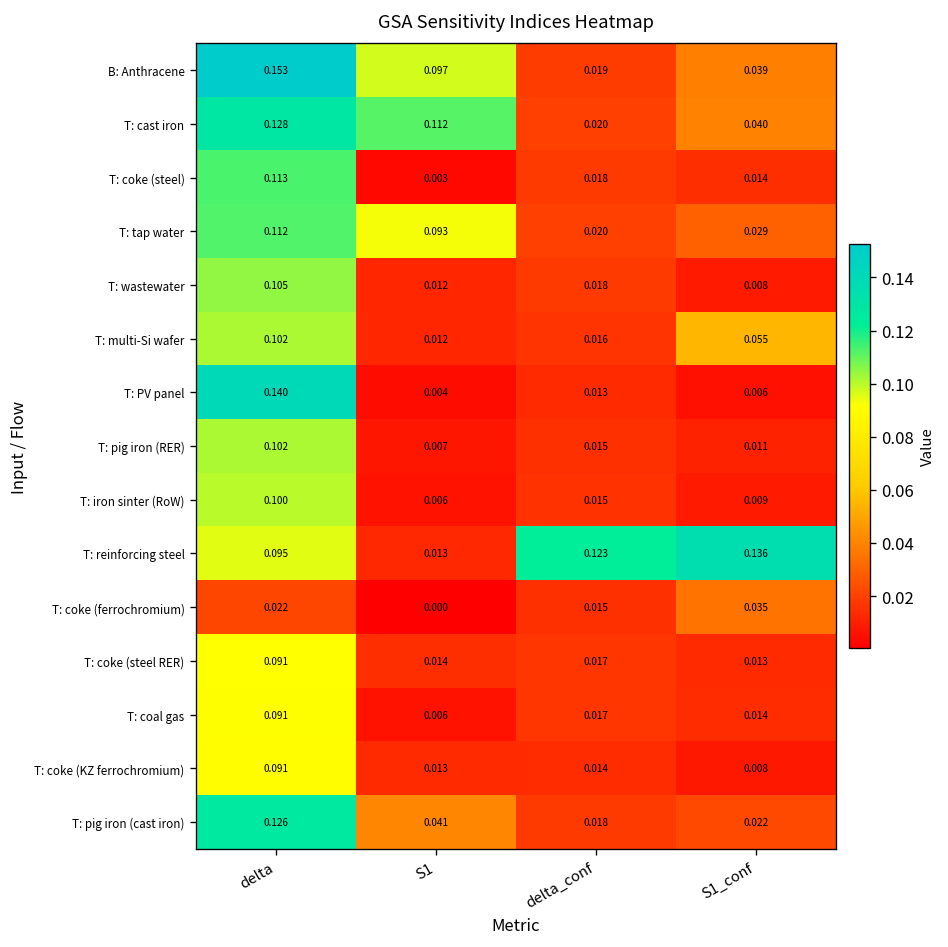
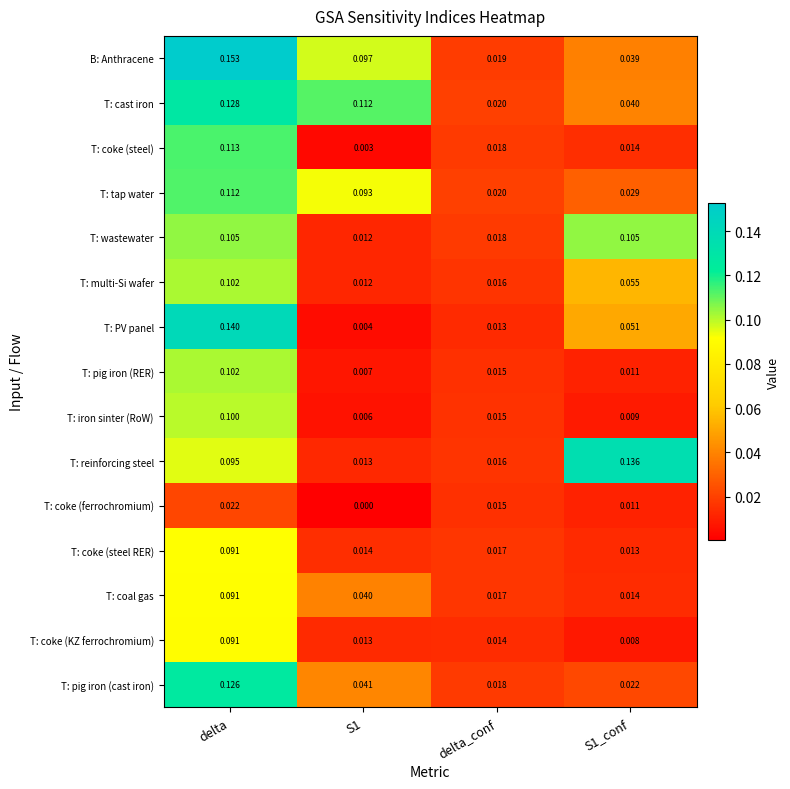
T: wastewater, S1_conf: 0.008 -> 0.105
T: PV panel, S1_conf: 0.006 -> 0.051
T: reinforcing steel, delta_conf: 0.123 -> 0.016
T: coke (ferrochromium), S1_conf: 0.035 -> 0.011
T: coal gas, S1: 0.006 -> 0.040
